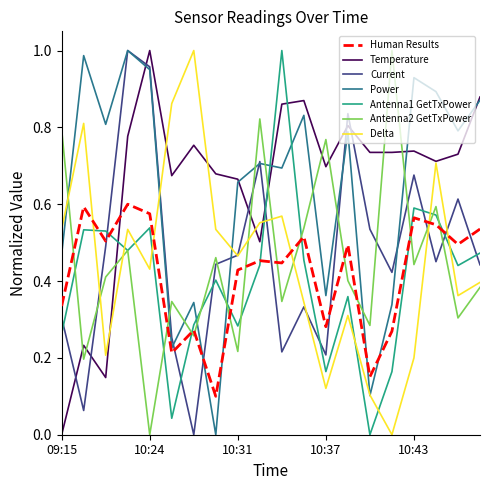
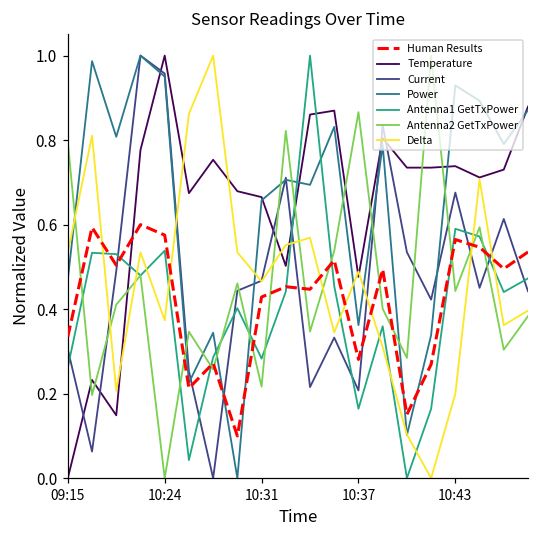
Delta, 10:24: 0.43 -> 0.37
Temperature, 10:37: 0.70 -> 0.48
Antenna2 GetTxPower, 10:37: 0.77 -> 0.87
Delta, 10:37: 0.12 -> 0.49
